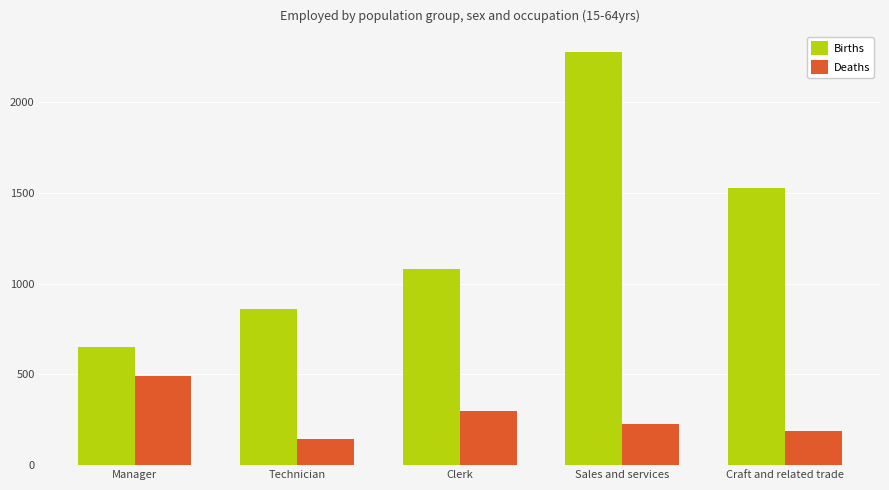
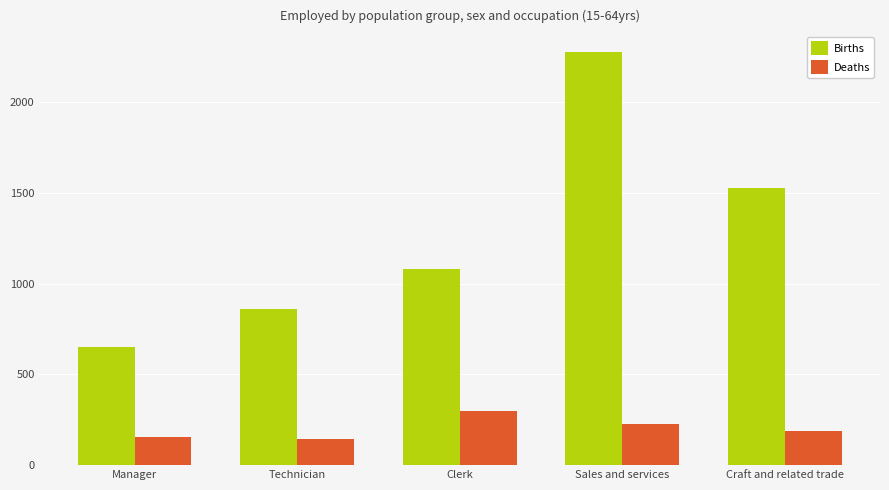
Deaths, Manager: 490 -> 160
